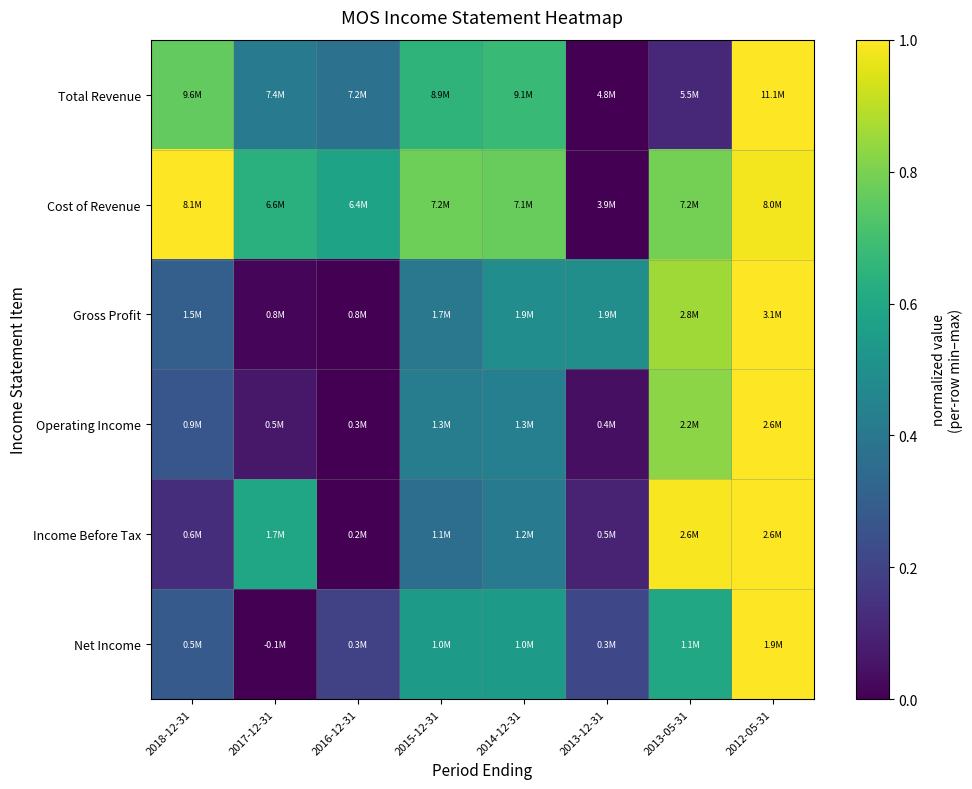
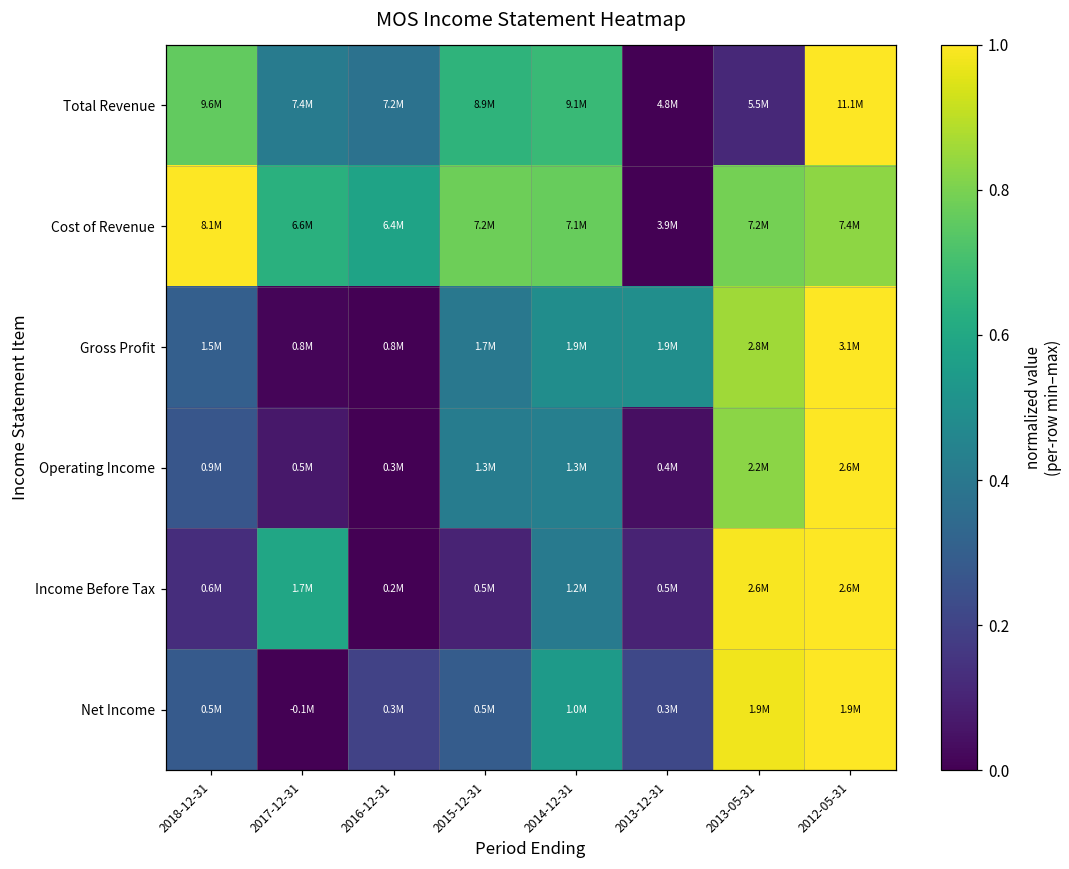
Cost of Revenue, 2012-05-31: 8.0M -> 7.4M
Income Before Tax, 2015-12-31: 1.1M -> 0.5M
Net Income, 2015-12-31: 1.0M -> 0.5M
Net Income, 2013-05-31: 1.1M -> 1.9M
